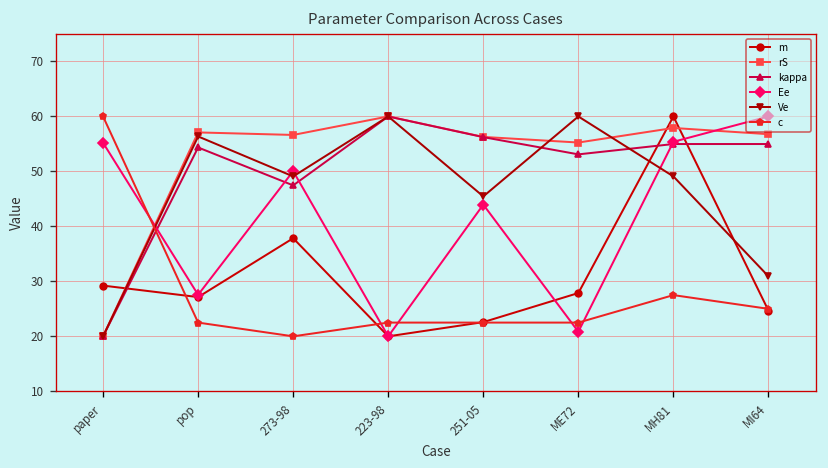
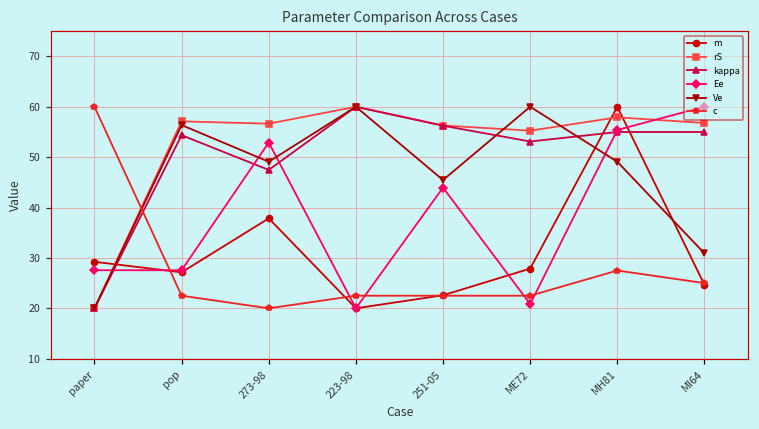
Ee, paper: 55 -> 28
Ee, 273-98: 50 -> 53
